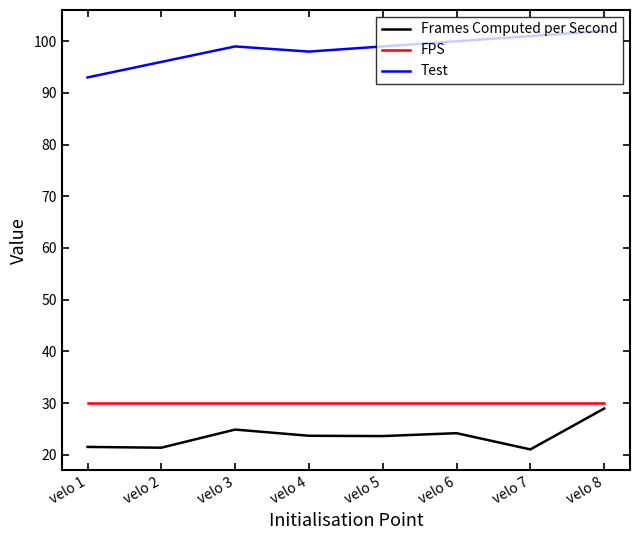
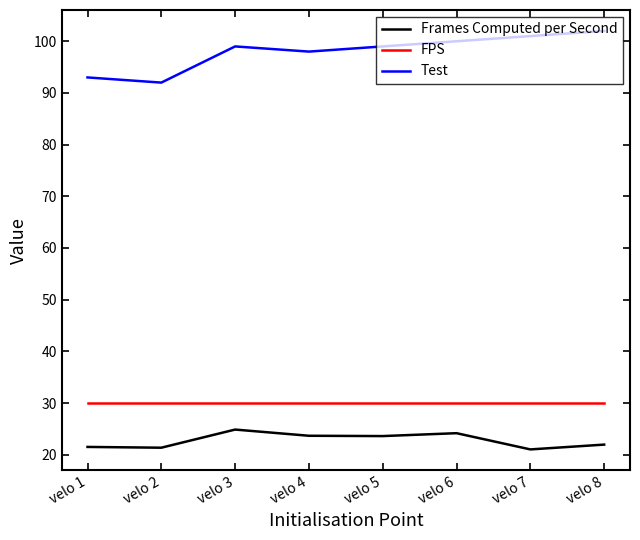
Test, velo 2: 96 -> 92
Frames Computed per Second, velo 8: 29 -> 22
